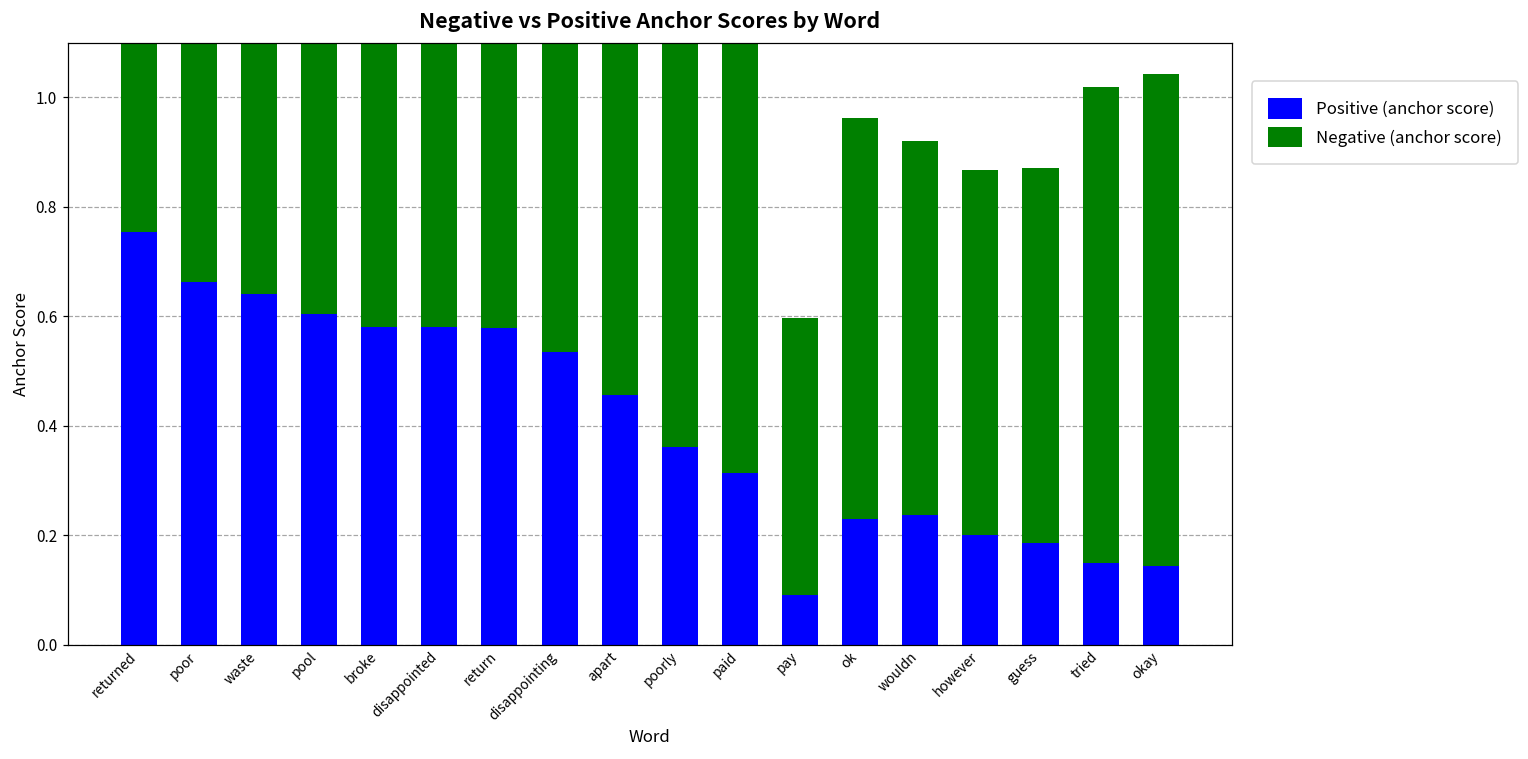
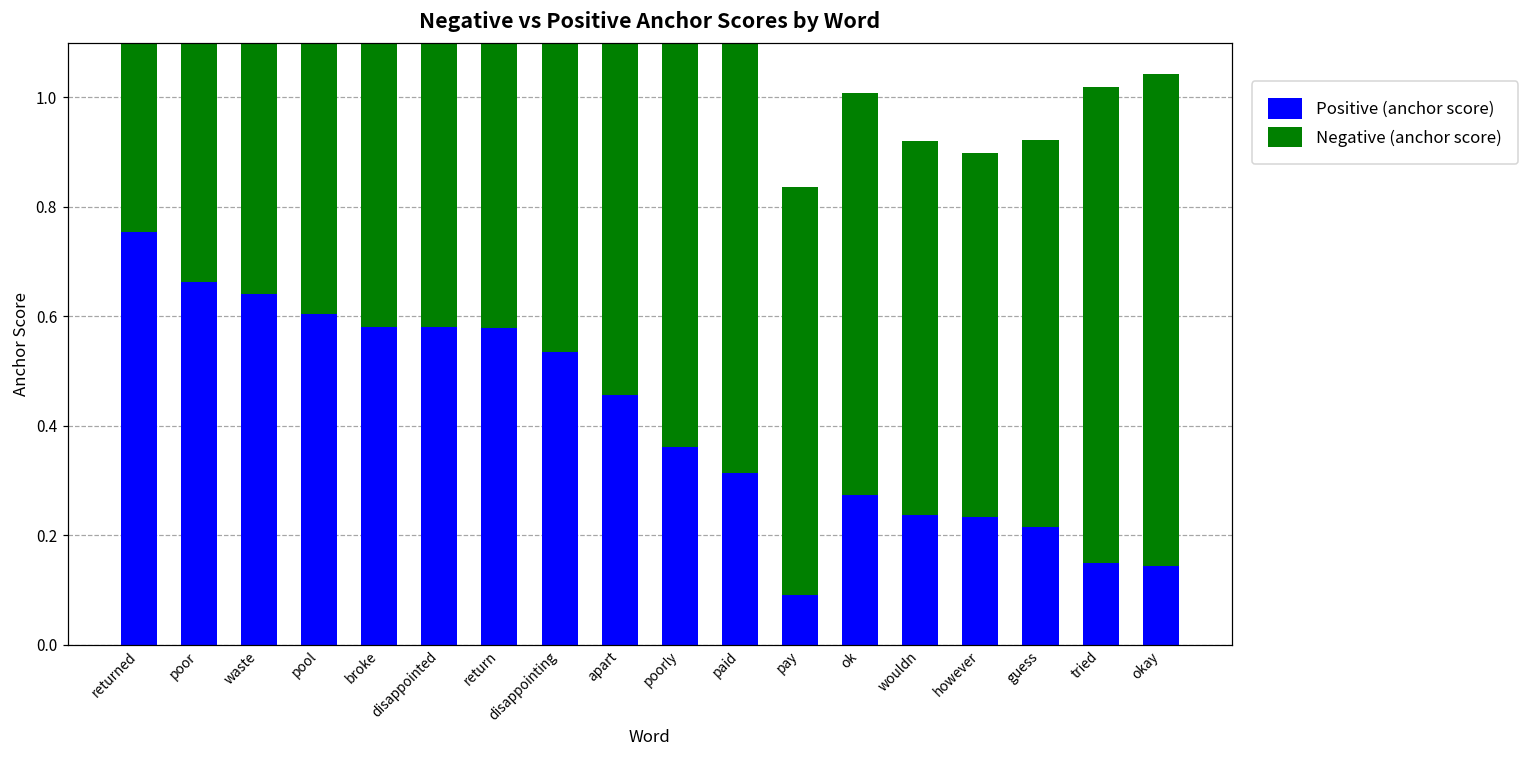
Negative (anchor score), pay: 0.51 -> 0.75
Positive (anchor score), ok: 0.23 -> 0.27
Positive (anchor score), however: 0.20 -> 0.23
Positive (anchor score), guess: 0.19 -> 0.21
Negative (anchor score), guess: 0.69 -> 0.71
